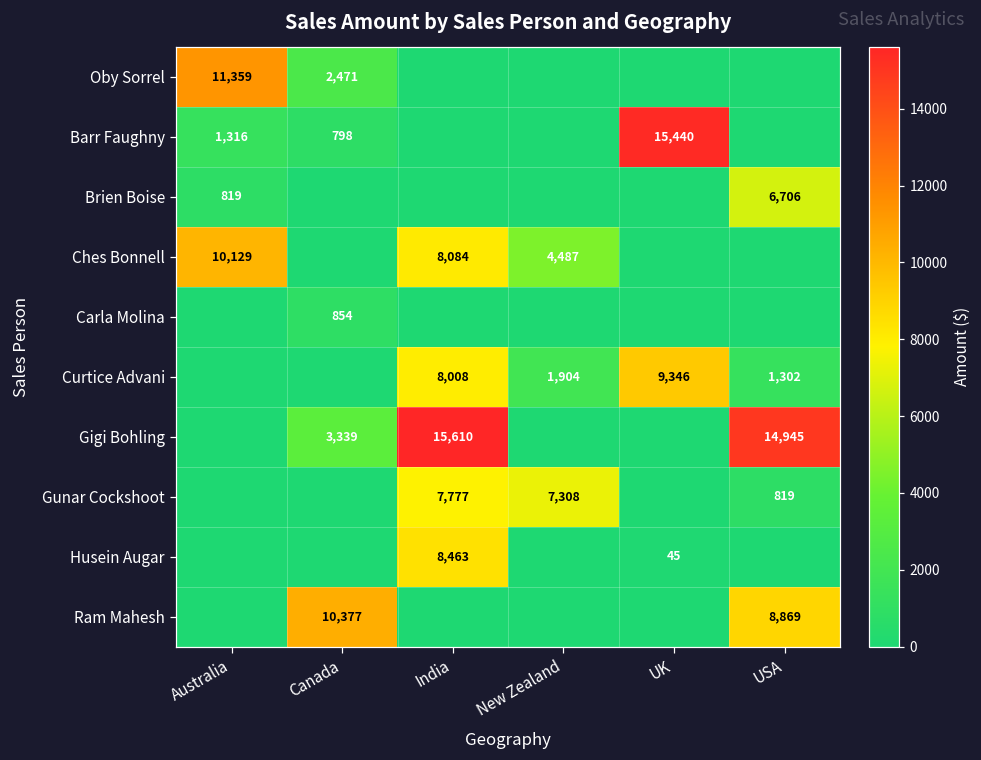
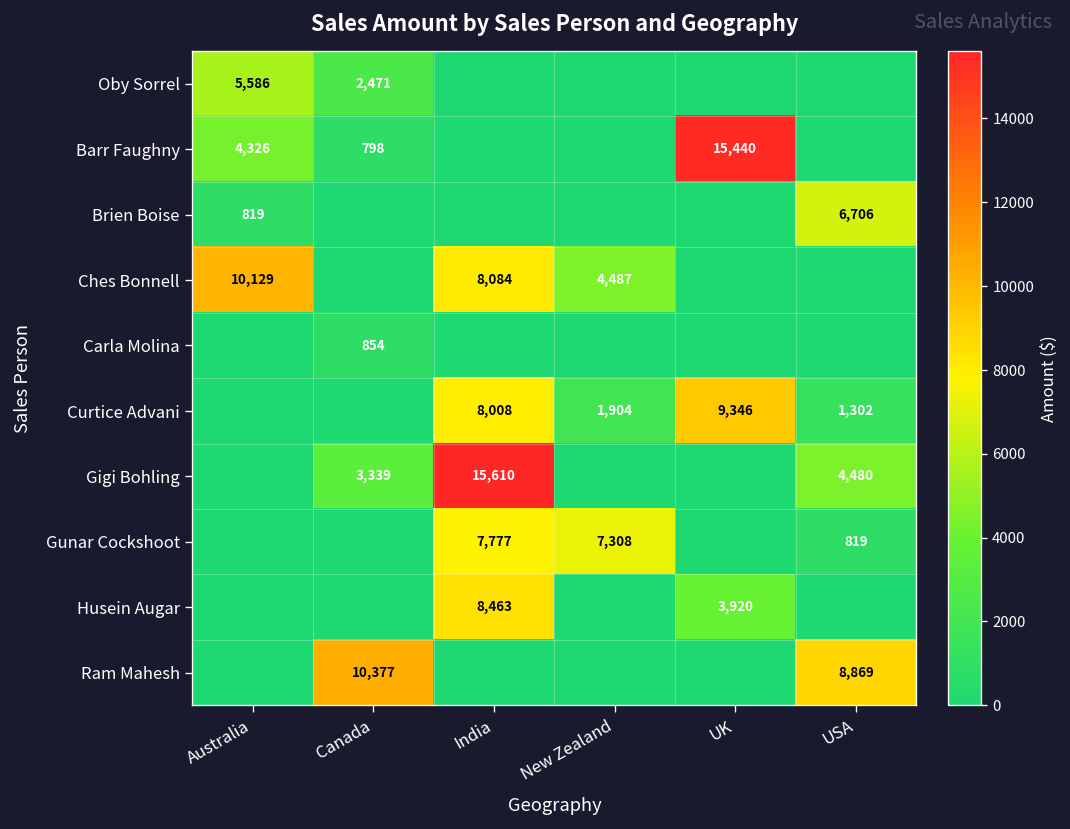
Oby Sorrel, Australia: 11,359 -> 5,586
Barr Faughny, Australia: 1,316 -> 4,326
Gigi Bohling, USA: 14,945 -> 4,480
Husein Augar, UK: 45 -> 3,920
